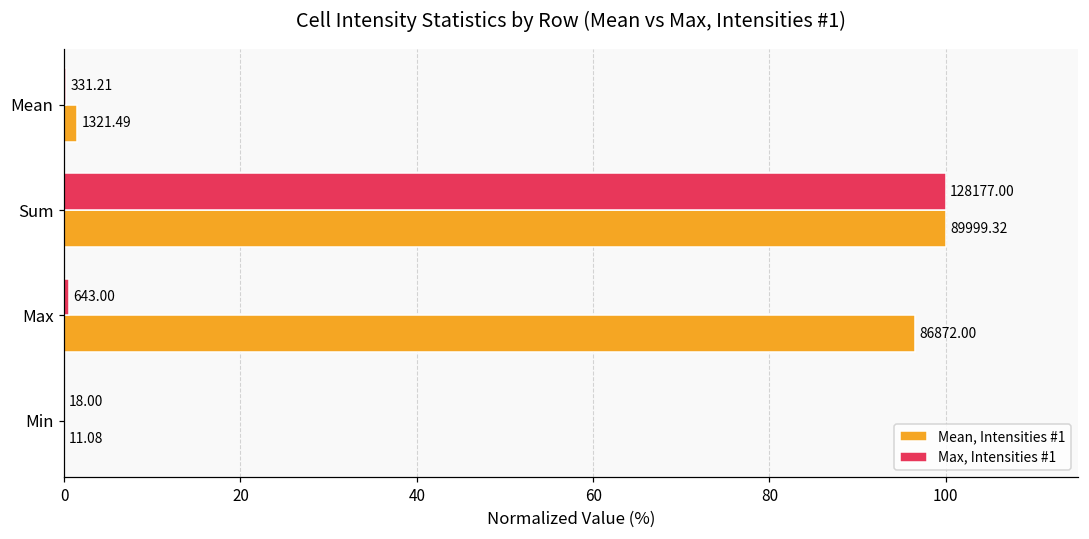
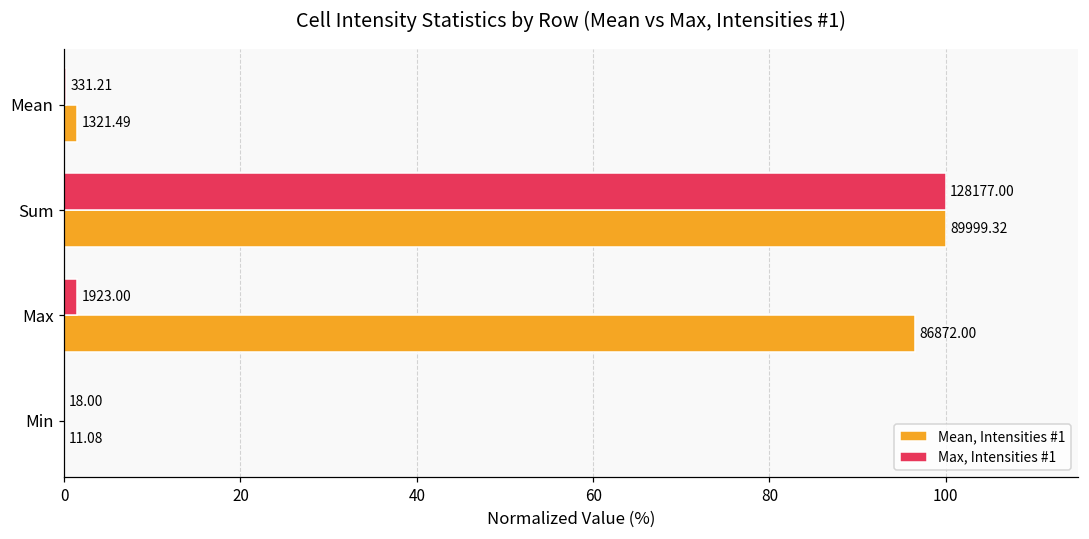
Max, Intensities #1, Max: 643.00 -> 1923.00
